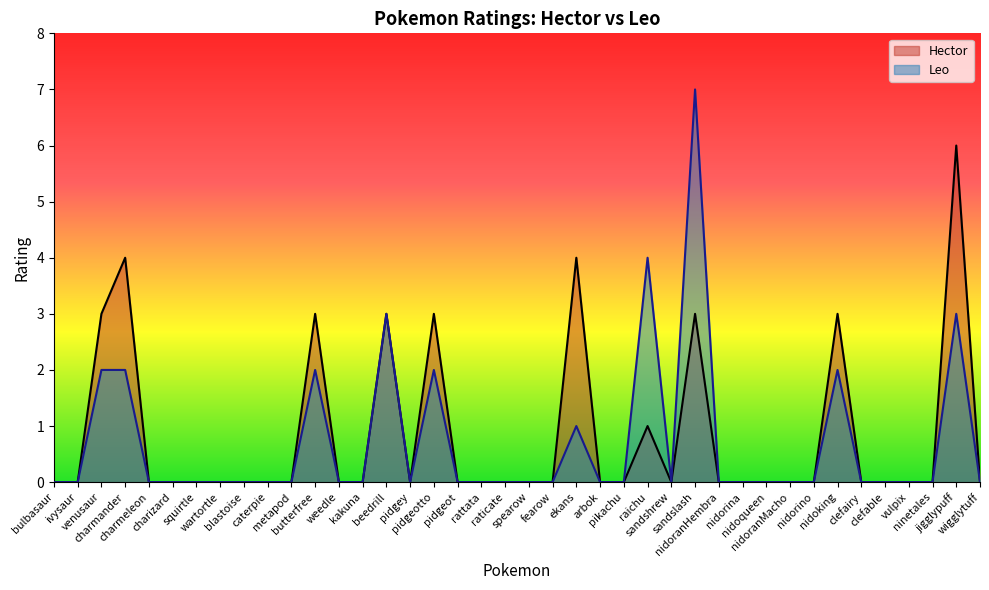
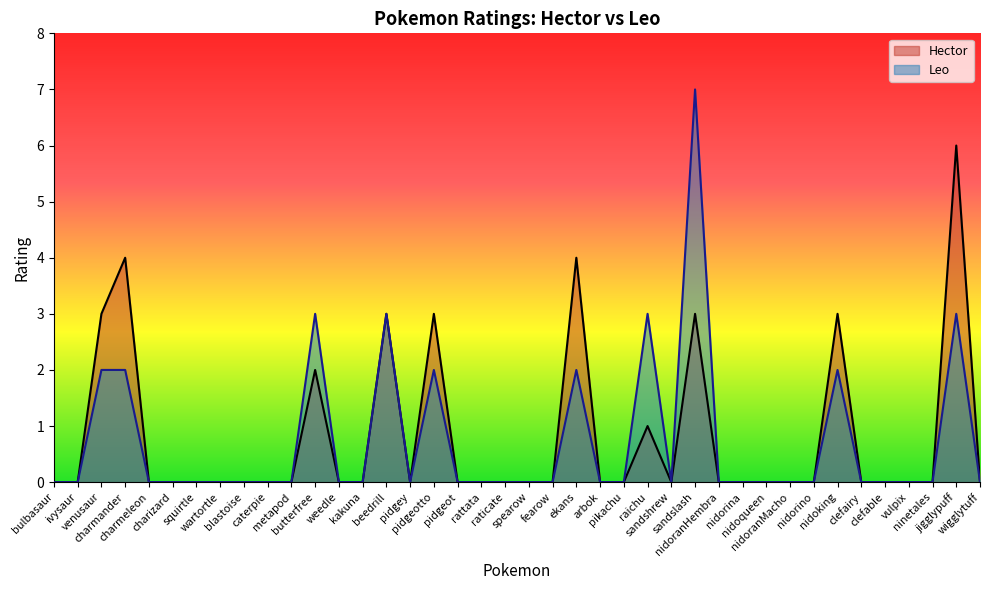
Hector, butterfree: 3 -> 2
Leo, butterfree: 2 -> 3
Leo, ekans: 1 -> 2
Leo, raichu: 4 -> 3
